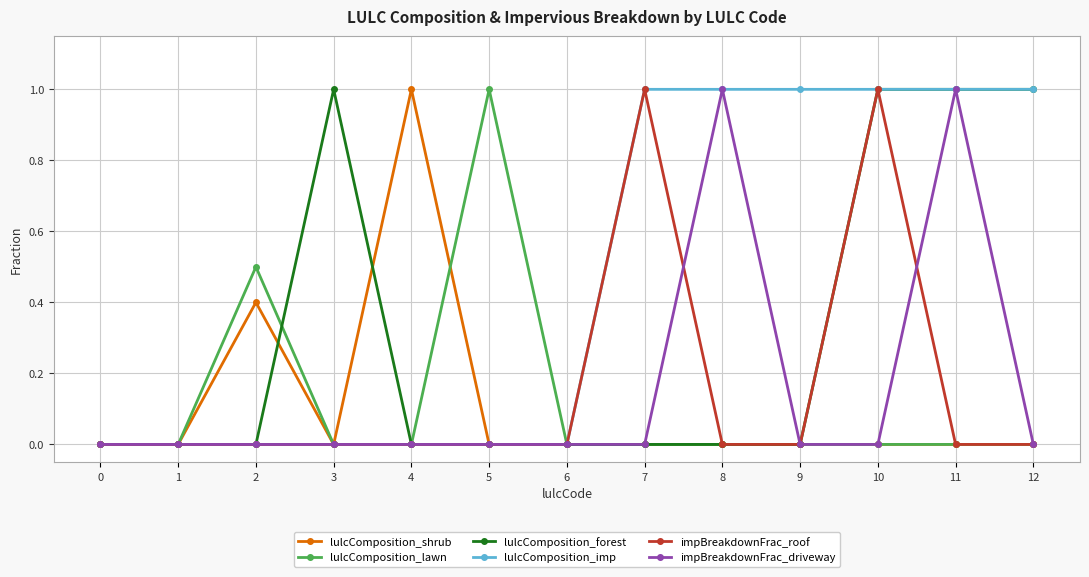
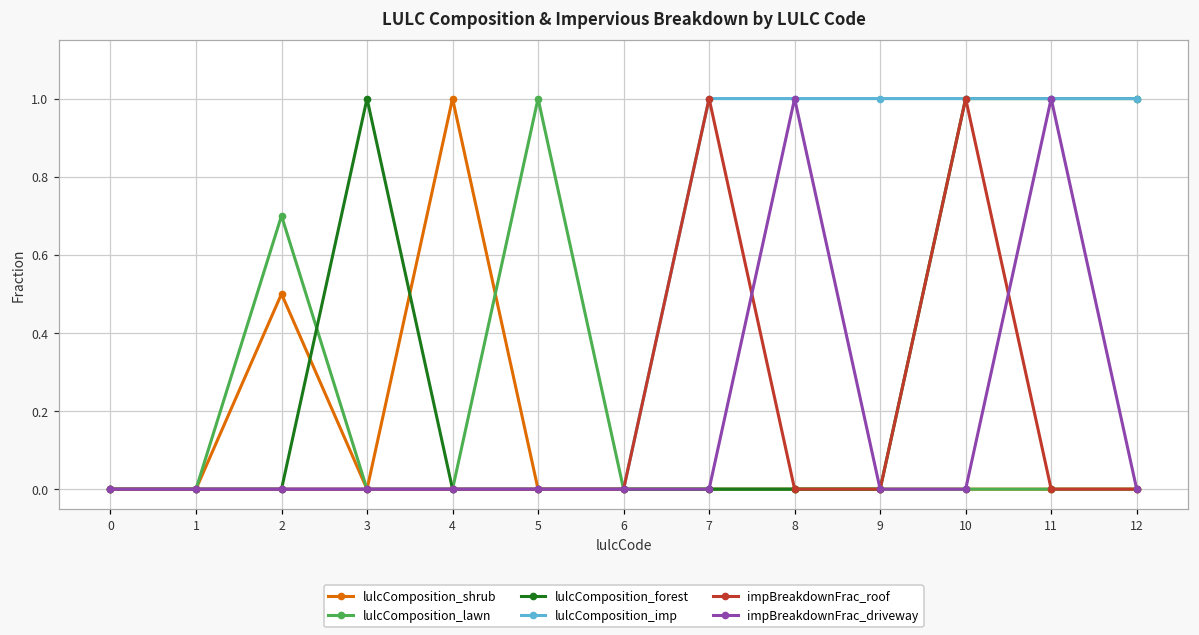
lulcComposition_shrub, 2: 0.4 -> 0.5
lulcComposition_lawn, 2: 0.5 -> 0.7
